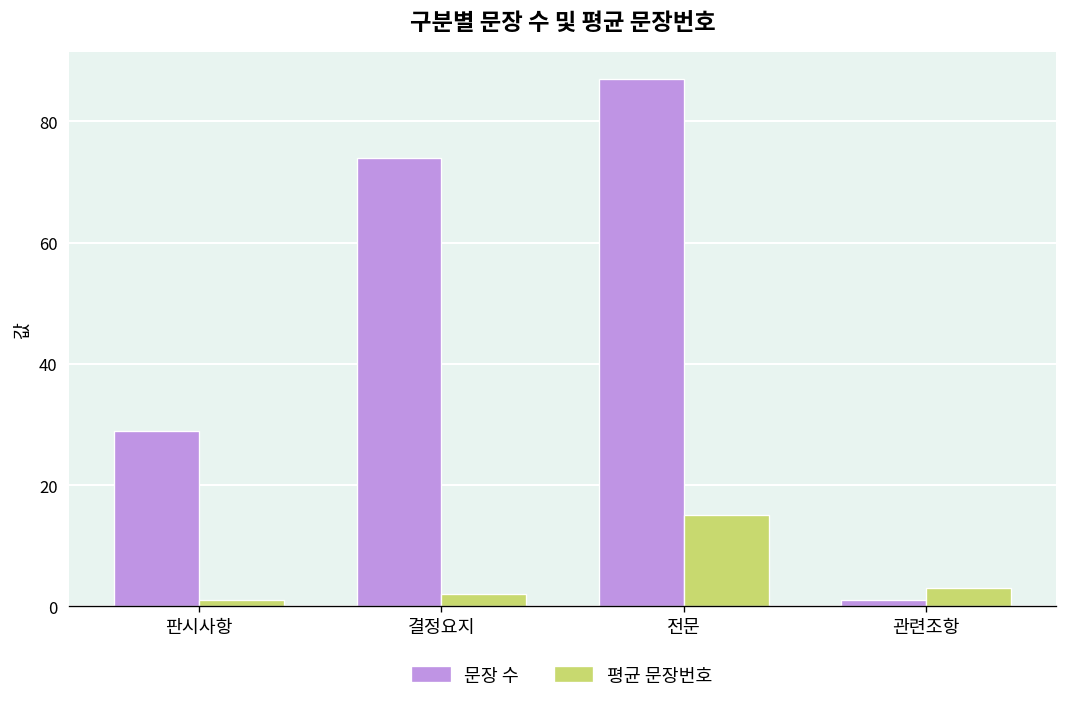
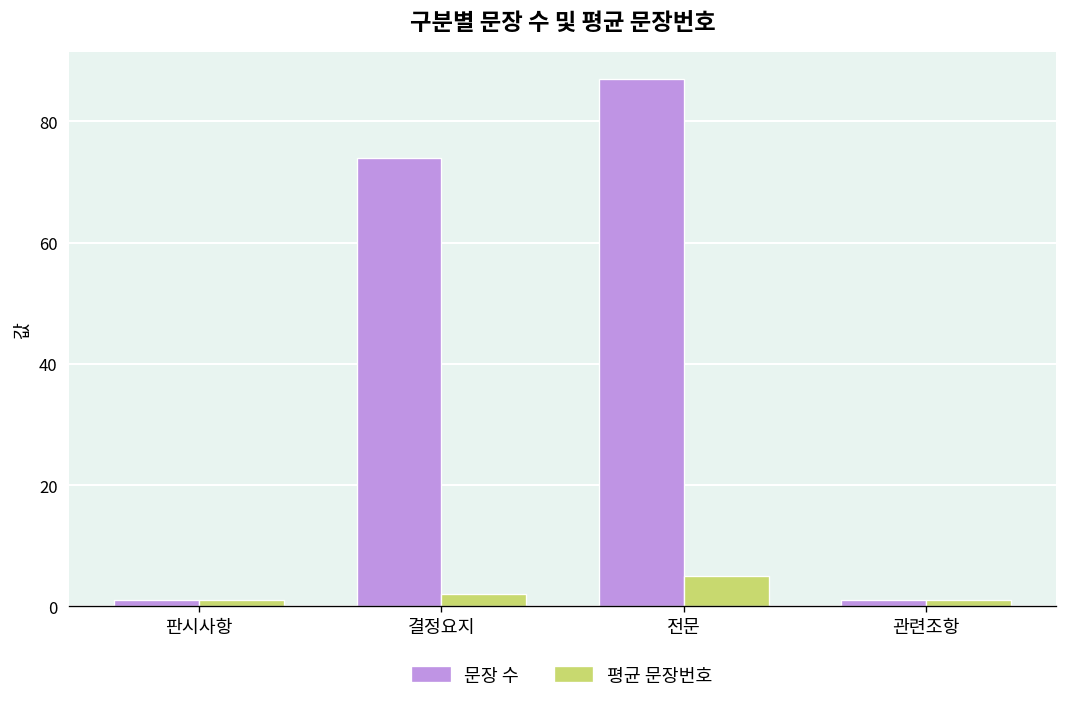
문장 수, 판시사항: 29 -> 1
평균 문장번호, 전문: 15 -> 5
평균 문장번호, 관련조항: 3 -> 1
